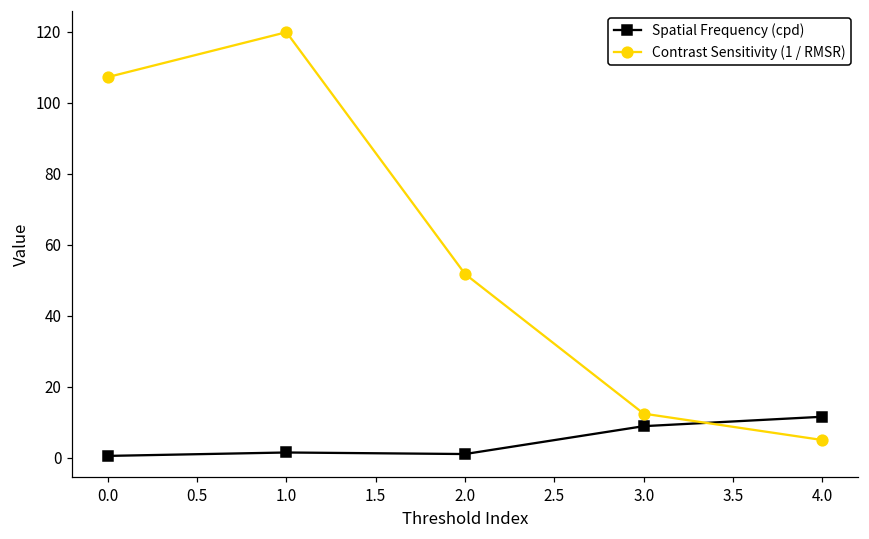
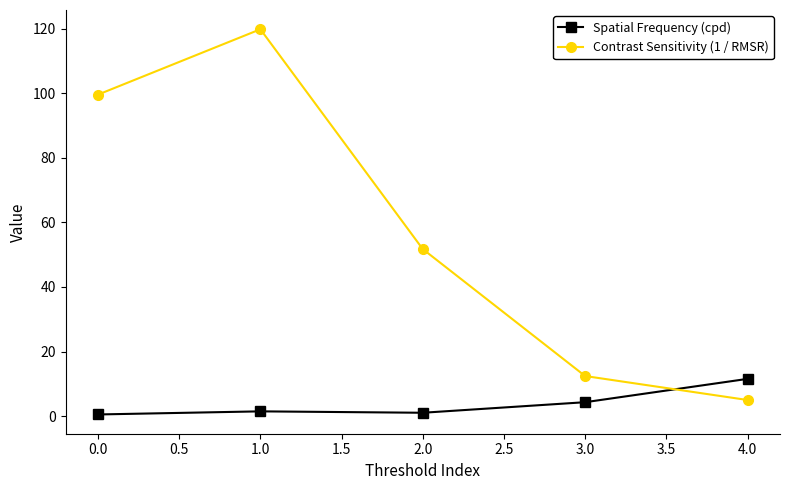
Contrast Sensitivity (1 / RMSR), 0.0: 107 -> 100
Spatial Frequency (cpd), 3.0: 9 -> 4
